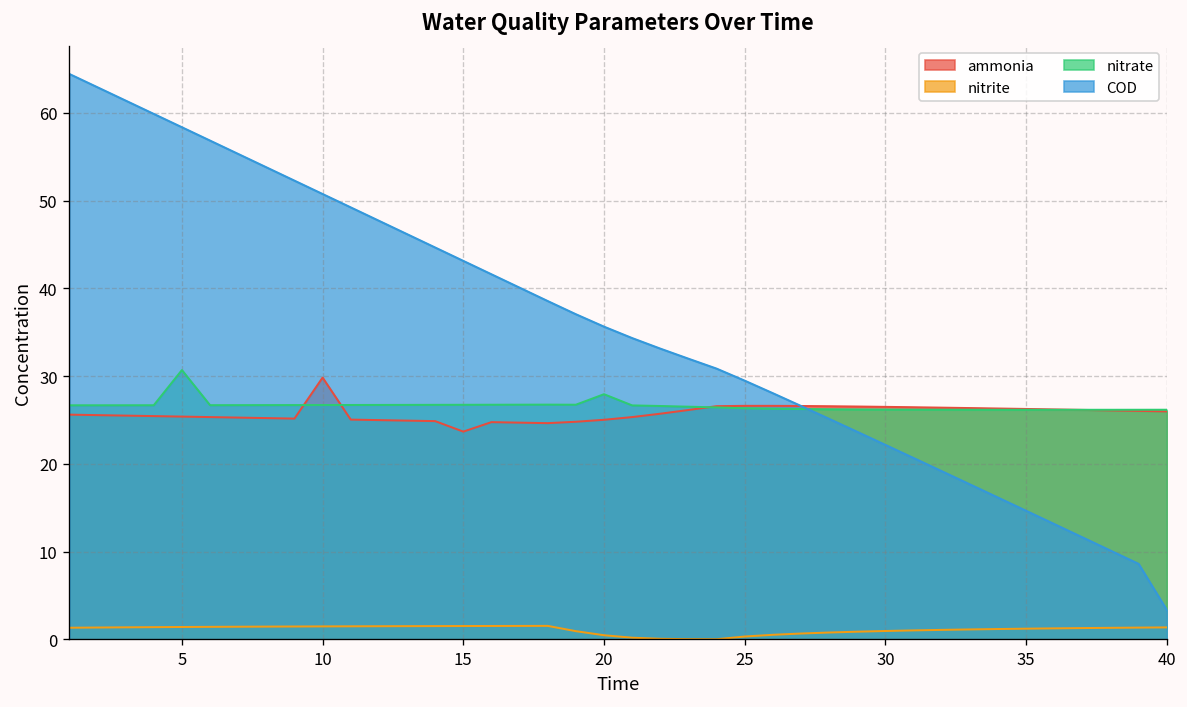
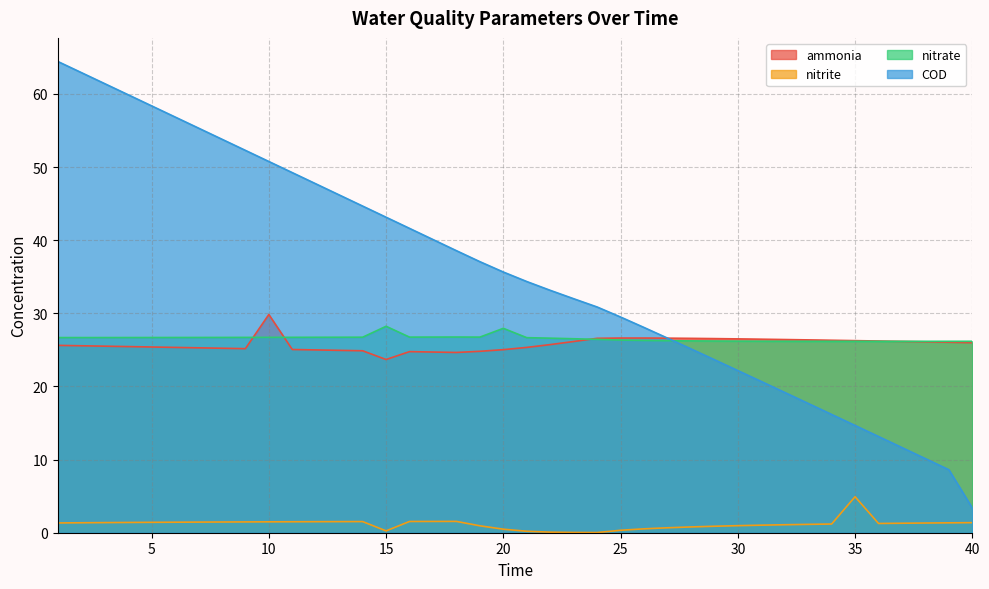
nitrate, 5: 31 -> 27
nitrite, 15: 2 -> 0
nitrate, 15: 27 -> 28
nitrite, 35: 1 -> 5
